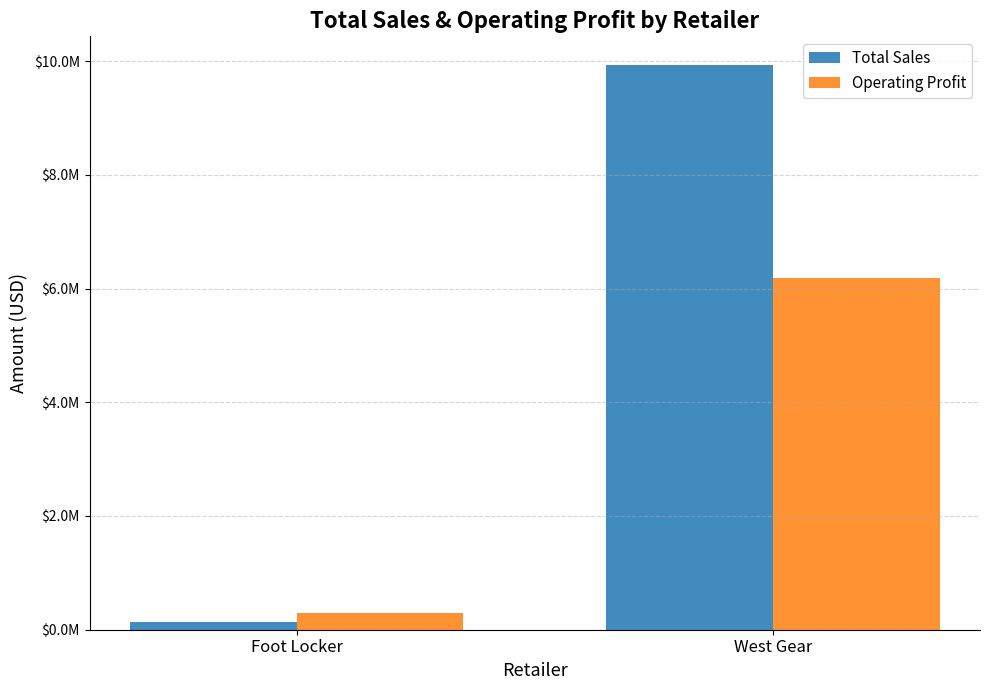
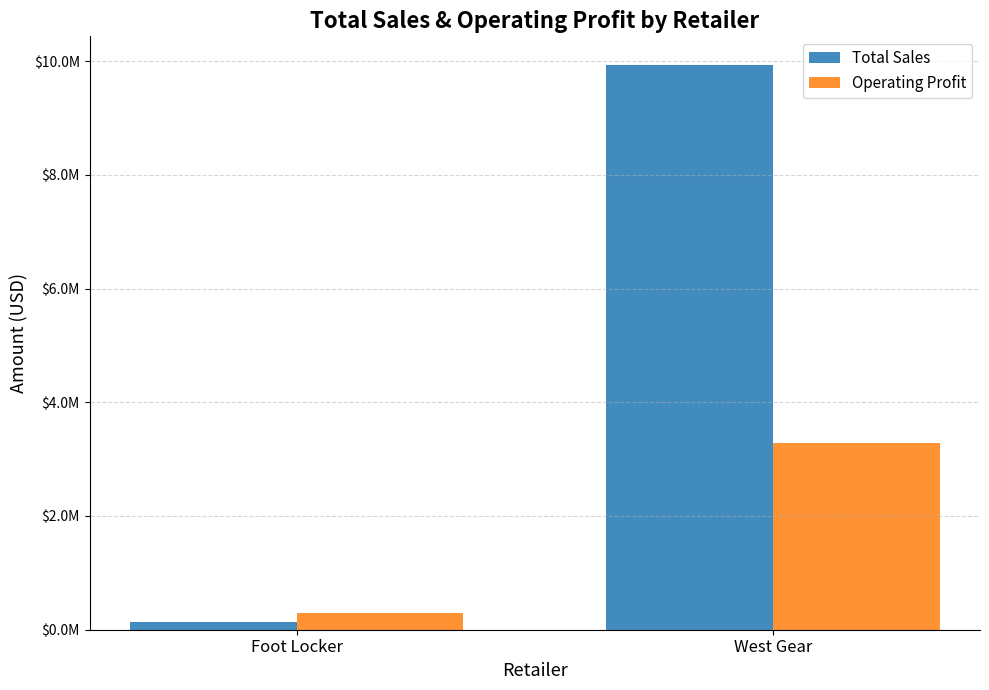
Operating Profit, West Gear: $6200000 -> $3300000
